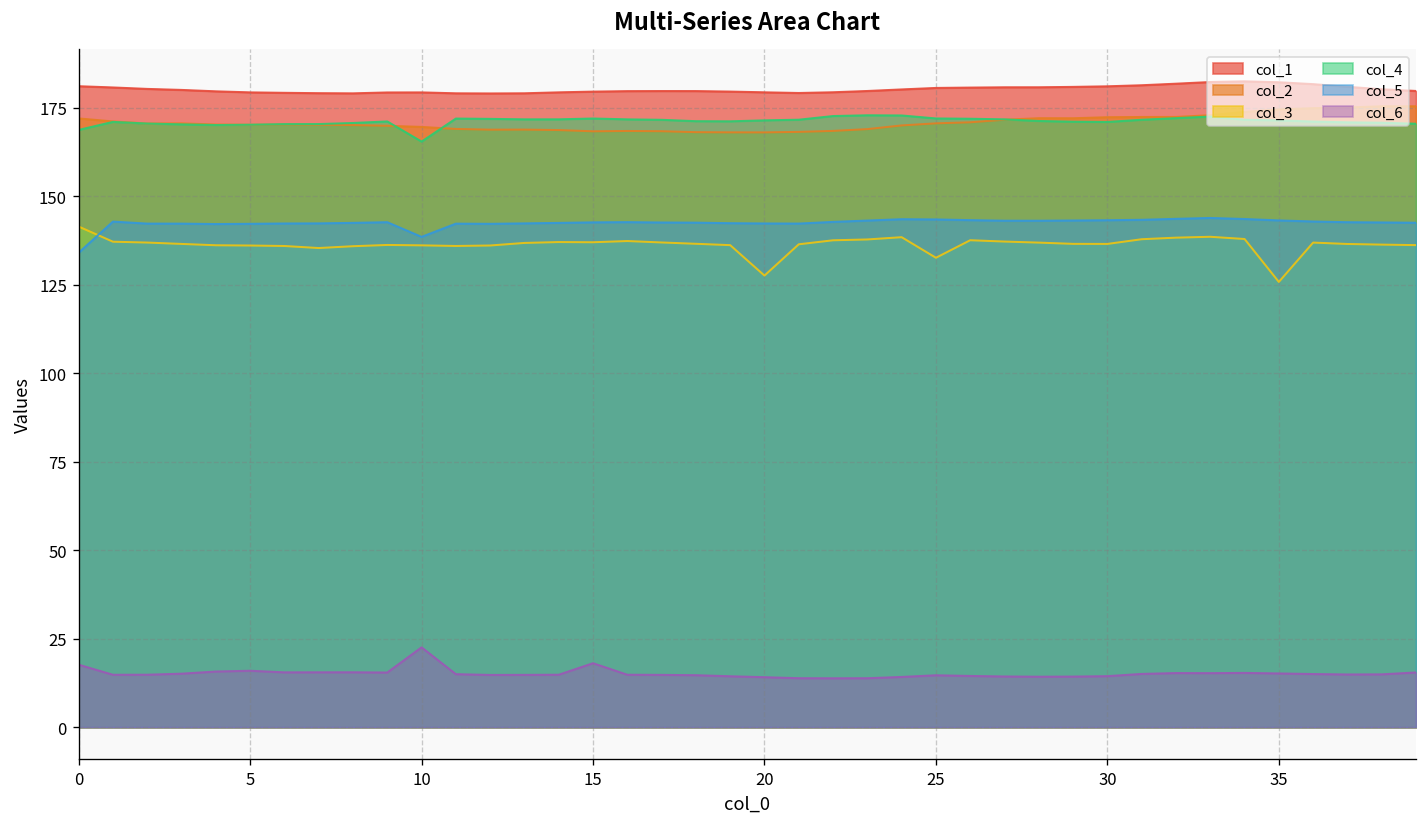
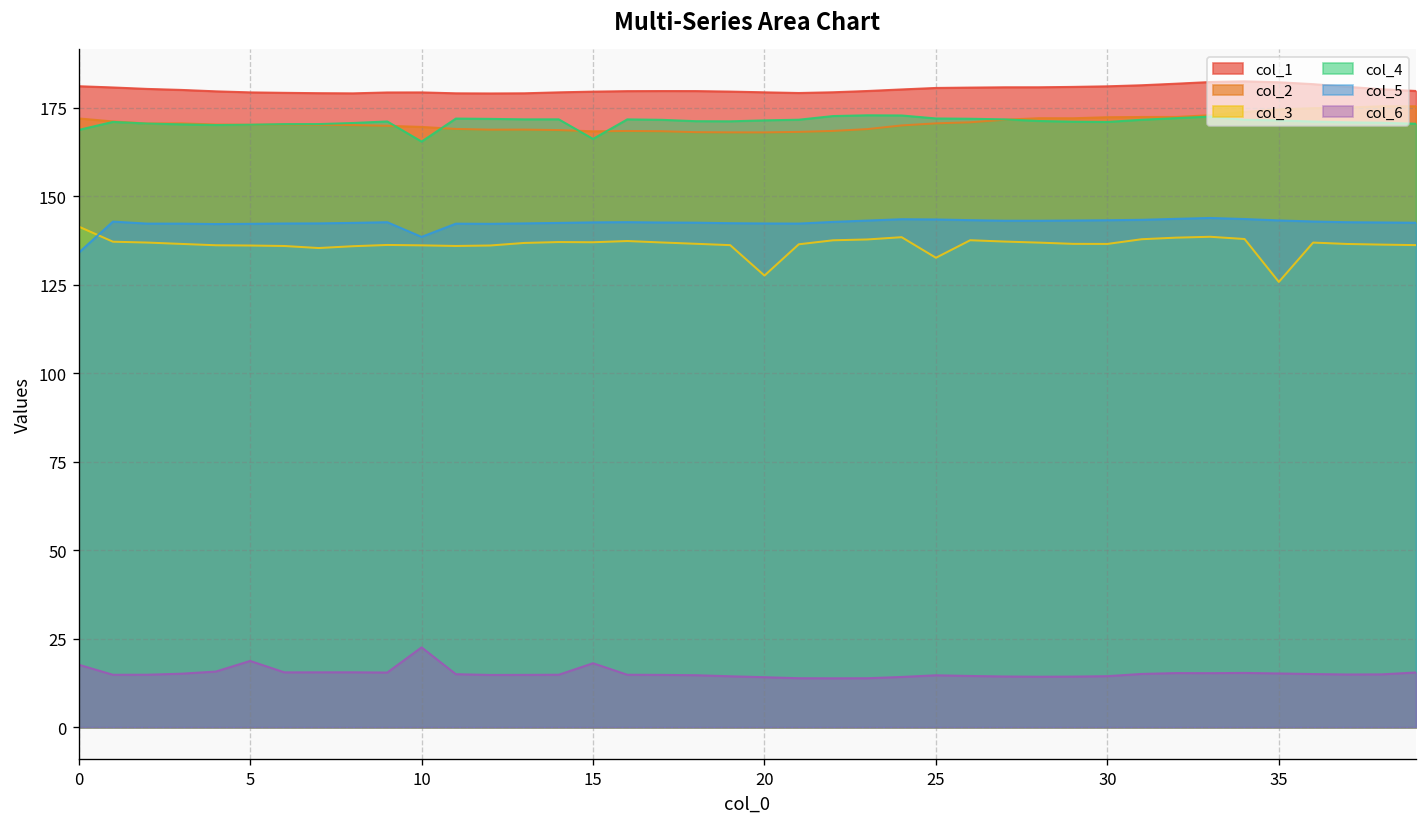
col_6, 5: 16 -> 19
col_4, 15: 172 -> 166
